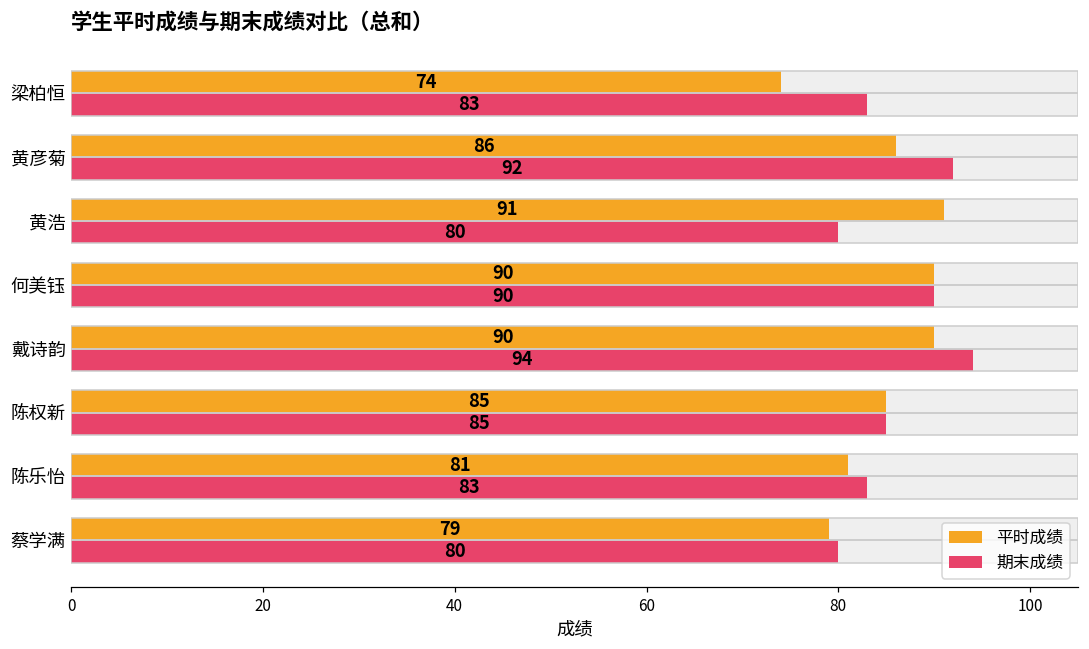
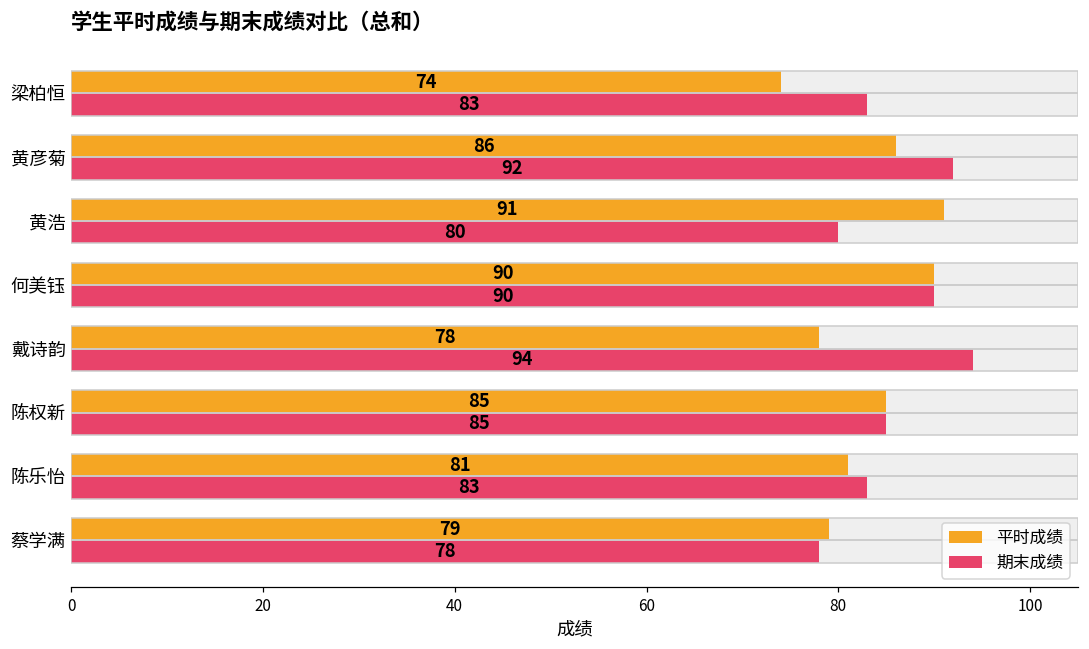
平时成绩, 戴诗韵: 90 -> 78
期末成绩, 蔡学满: 80 -> 78
